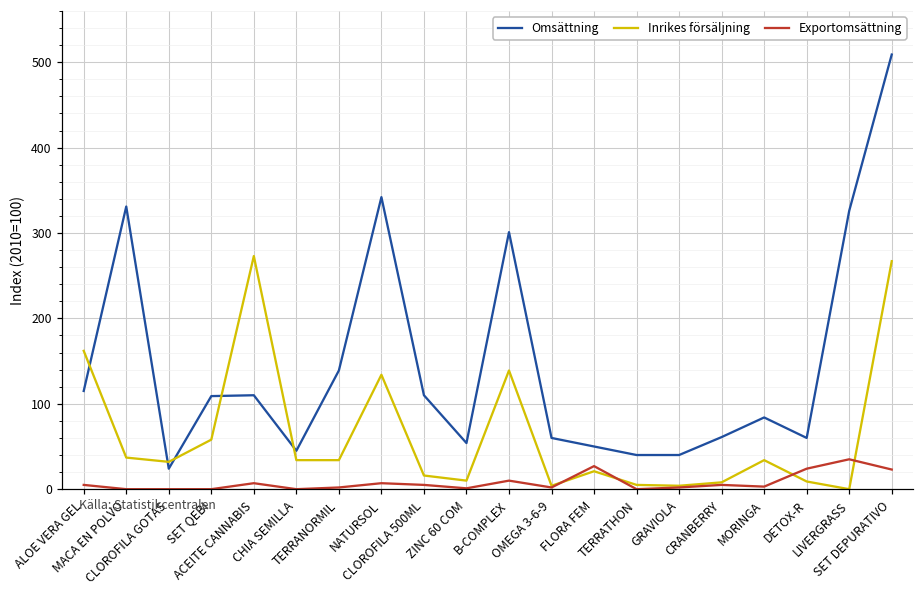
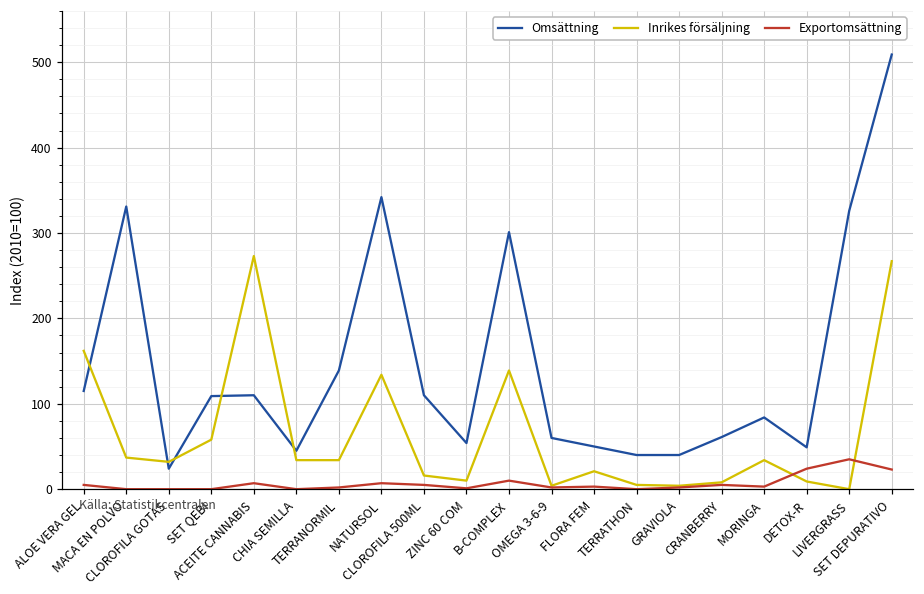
Exportomsättning, FLORA FEM: 30 -> 0
Omsättning, DETOX-R: 60 -> 50
